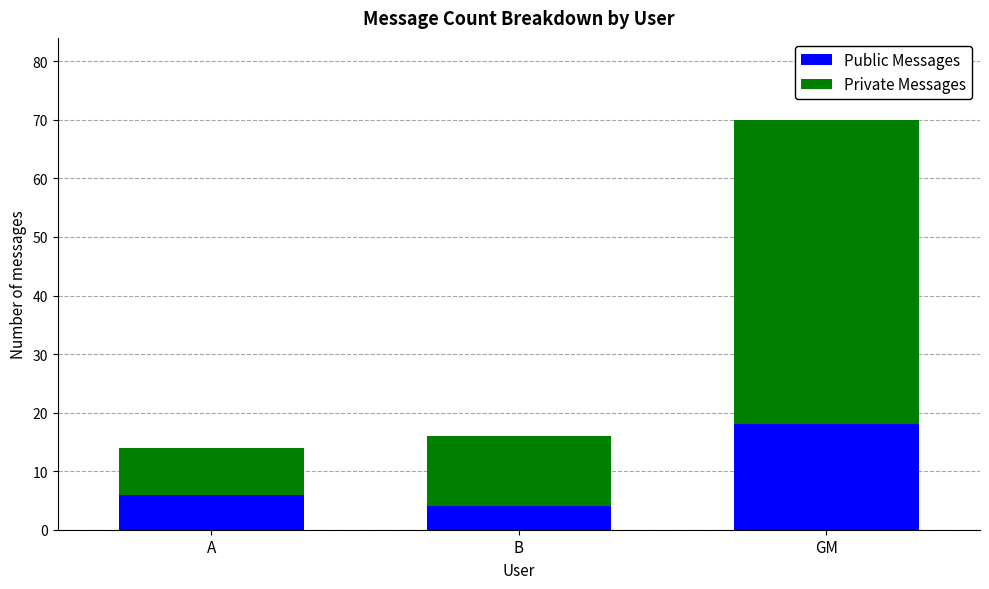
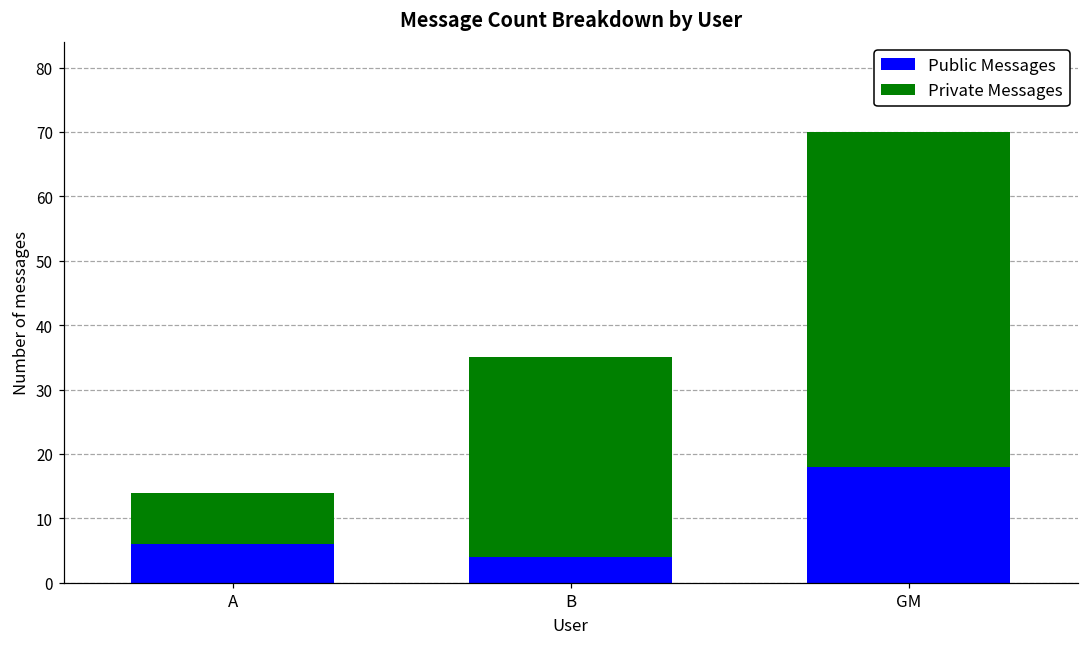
Private Messages, B: 12 -> 31
